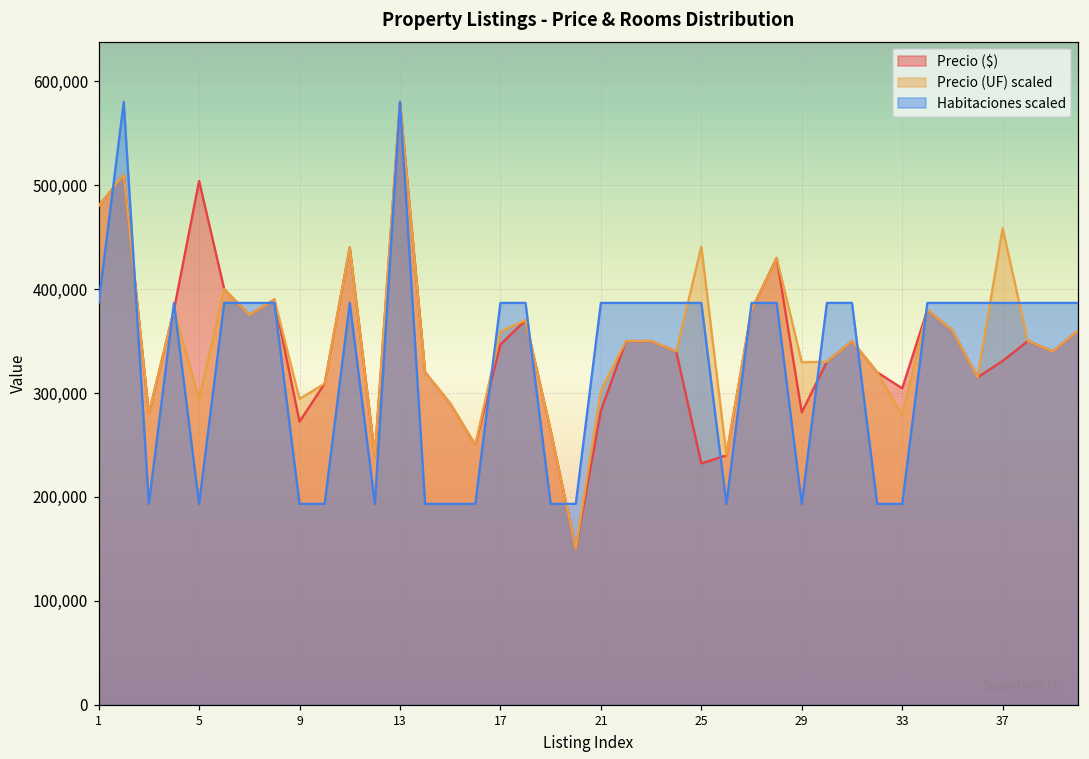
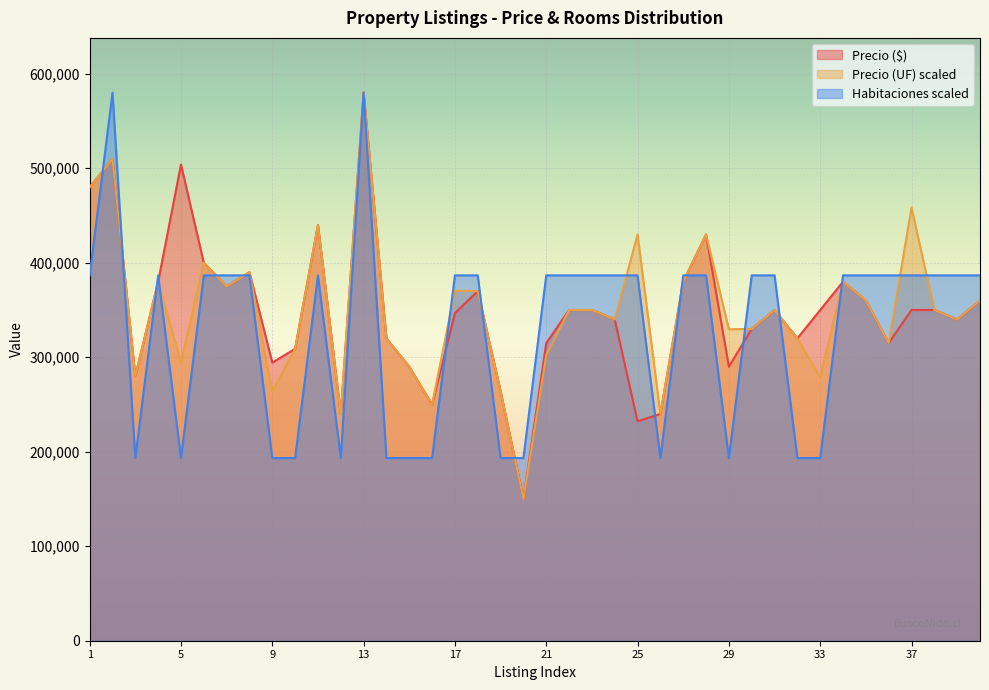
Precio ($), 9: 270,000 -> 290,000
Precio (UF) scaled, 9: 290,000 -> 260,000
Precio (UF) scaled, 17: 360,000 -> 370,000
Precio ($), 21: 280,000 -> 320,000
Precio (UF) scaled, 25: 440,000 -> 430,000
Precio ($), 29: 280,000 -> 290,000
Precio ($), 33: 300,000 -> 350,000
Precio ($), 37: 330,000 -> 350,000
